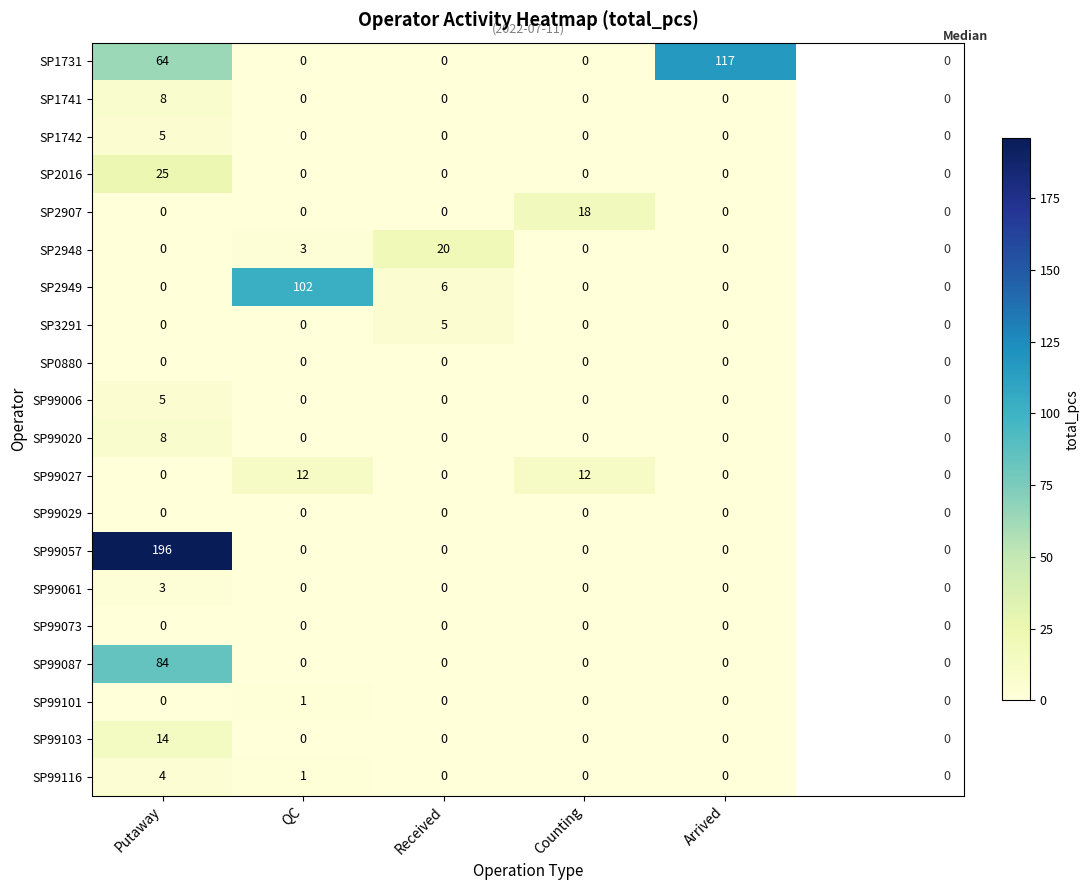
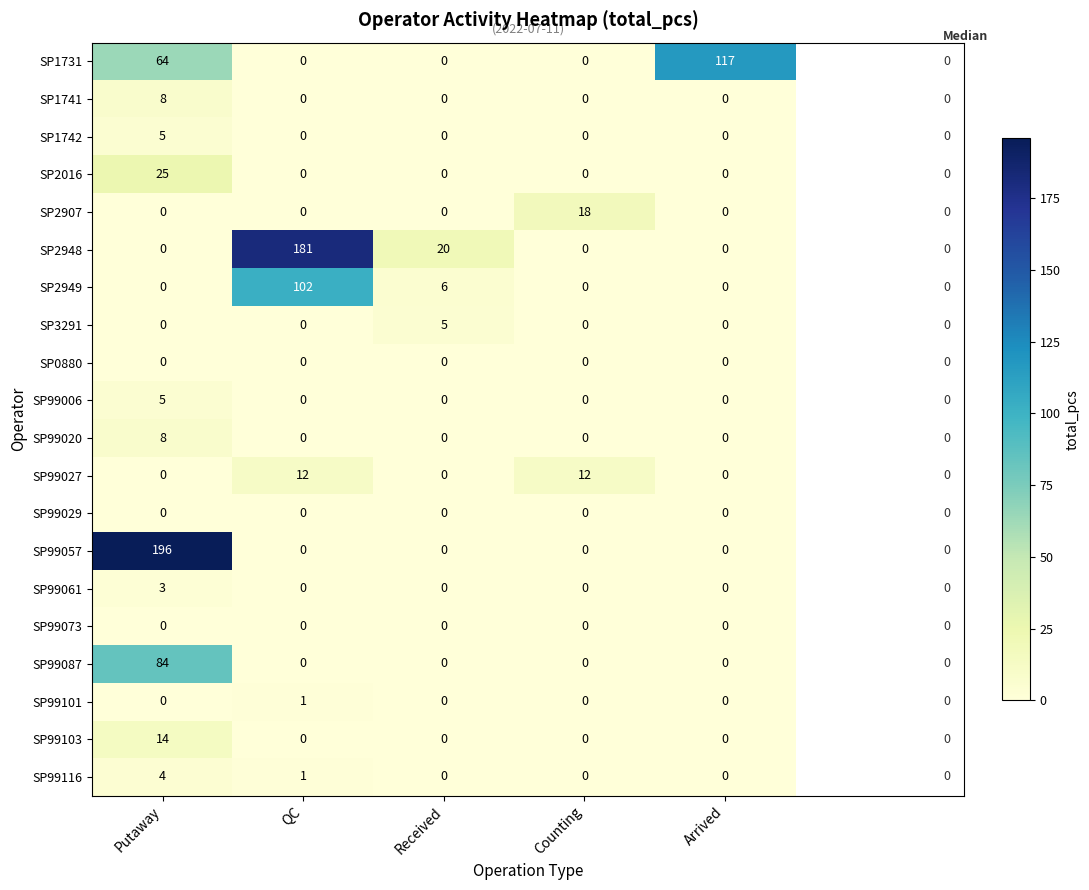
SP2948, QC: 3 -> 181
